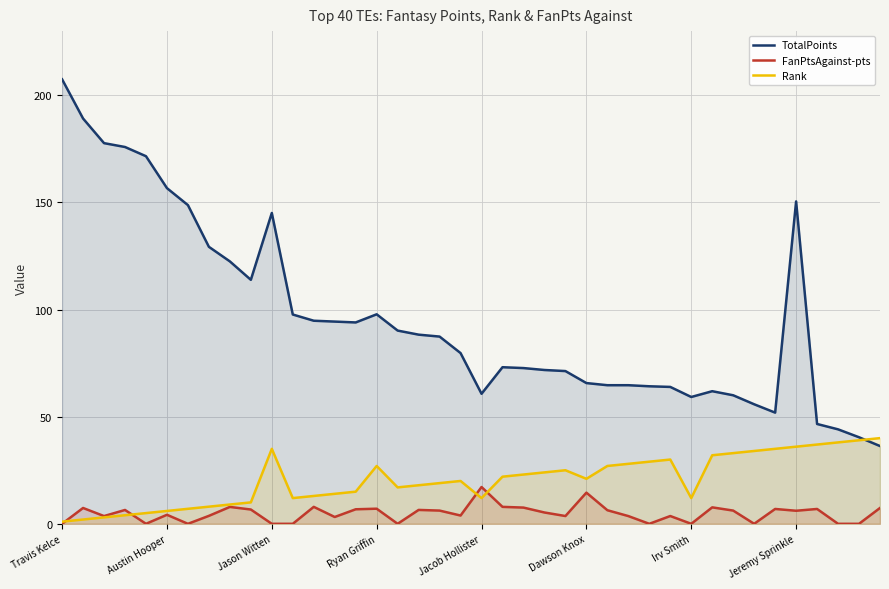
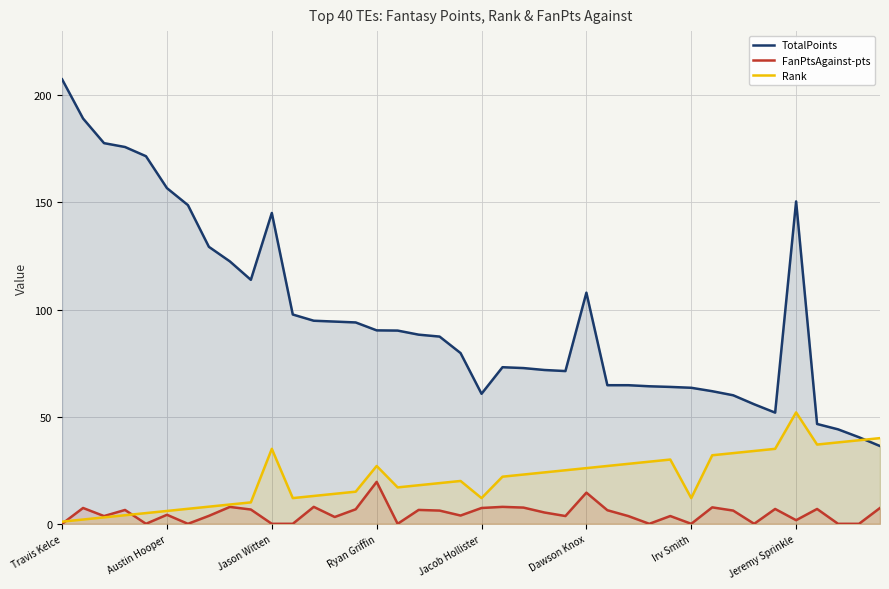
TotalPoints, Ryan Griffin: 98 -> 90
FanPtsAgainst-pts, Ryan Griffin: 7 -> 20
FanPtsAgainst-pts, Jacob Hollister: 17 -> 7
TotalPoints, Dawson Knox: 66 -> 108
Rank, Dawson Knox: 21 -> 26
TotalPoints, Irv Smith: 59 -> 64
FanPtsAgainst-pts, Jeremy Sprinkle: 6 -> 2
Rank, Jeremy Sprinkle: 36 -> 52
